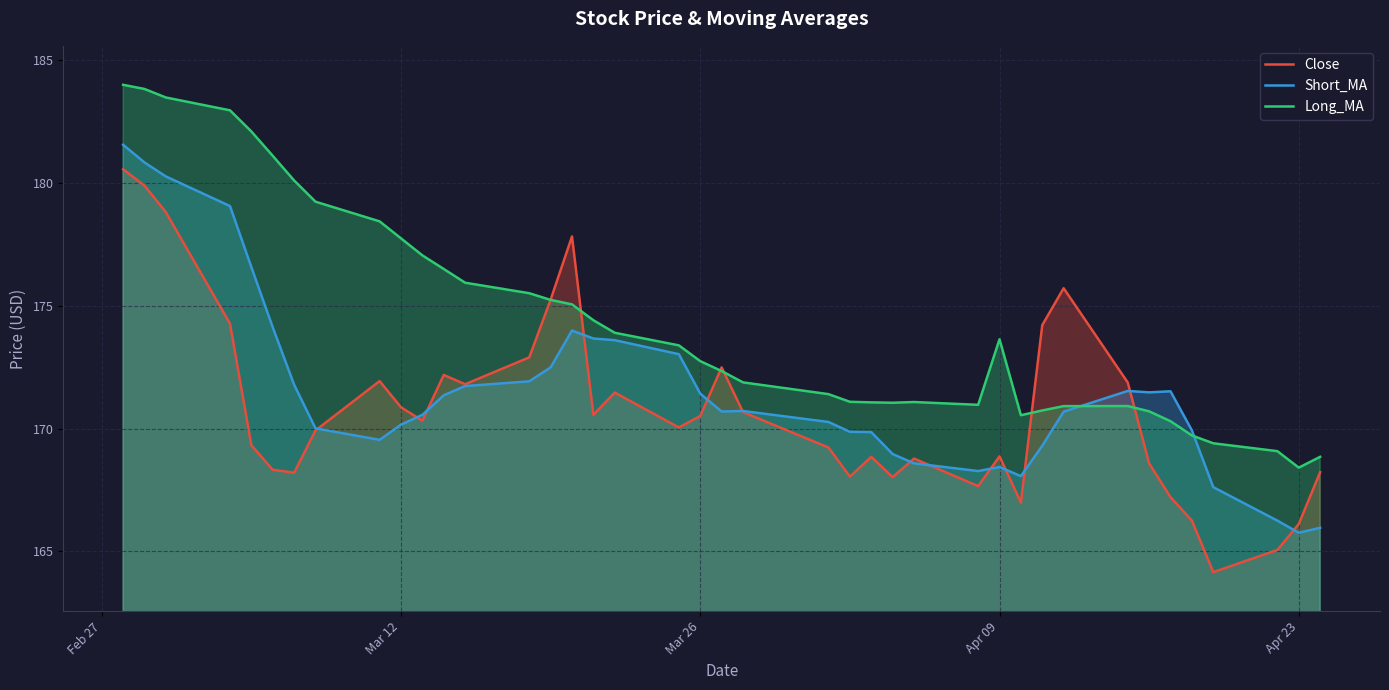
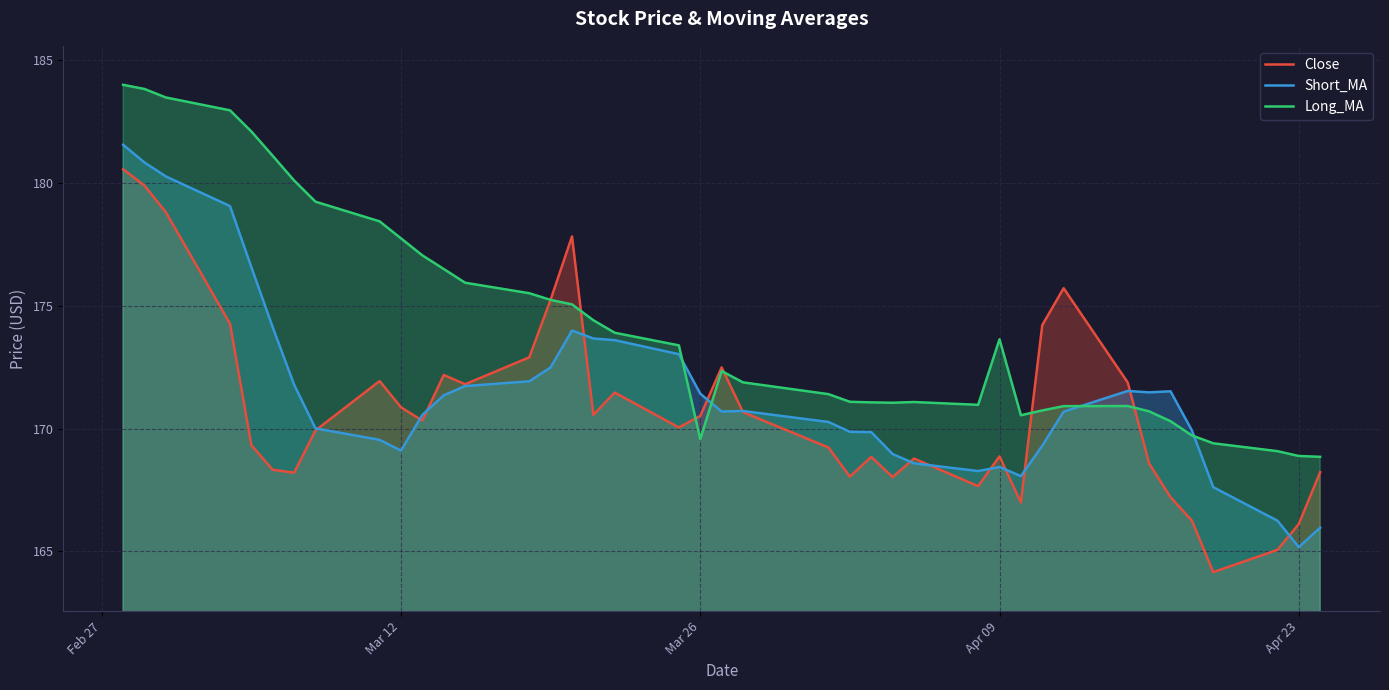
Short_MA, Mar 12: 170.2 -> 169.1
Long_MA, Mar 26: 172.7 -> 169.6
Short_MA, Apr 23: 165.8 -> 165.2
Long_MA, Apr 23: 168.4 -> 168.9
